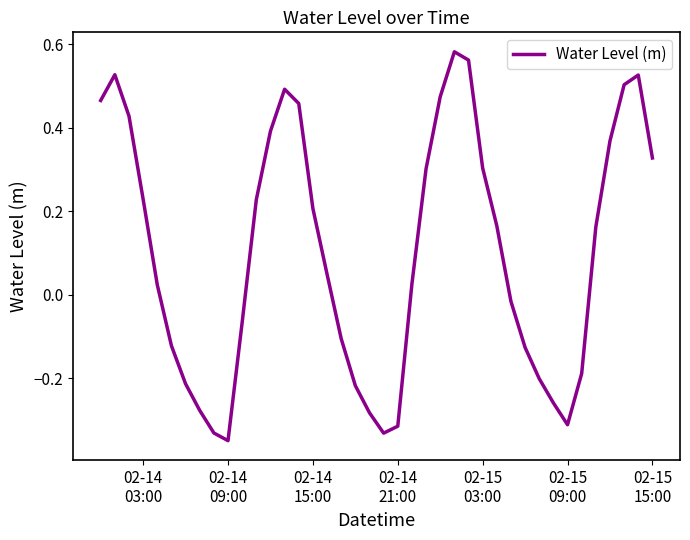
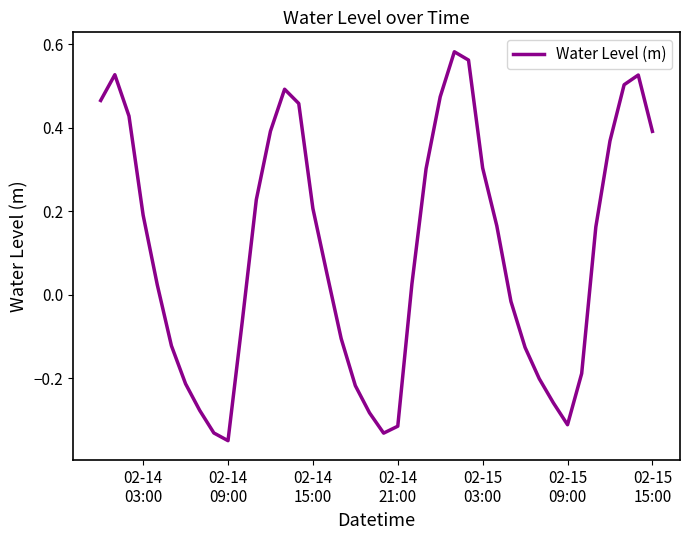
02-14 03:00: 0.23 -> 0.19
02-15 15:00: 0.33 -> 0.39
